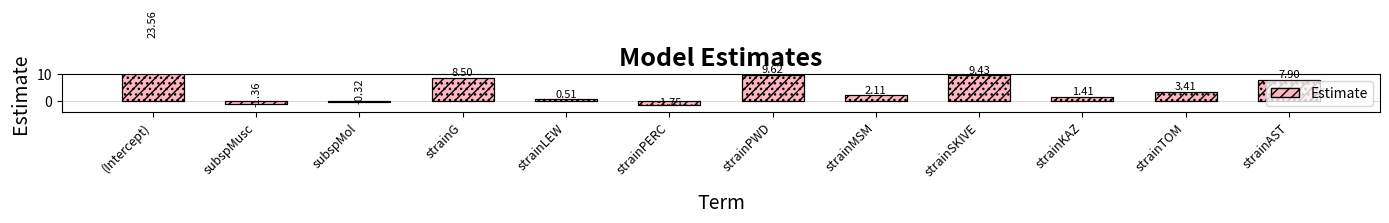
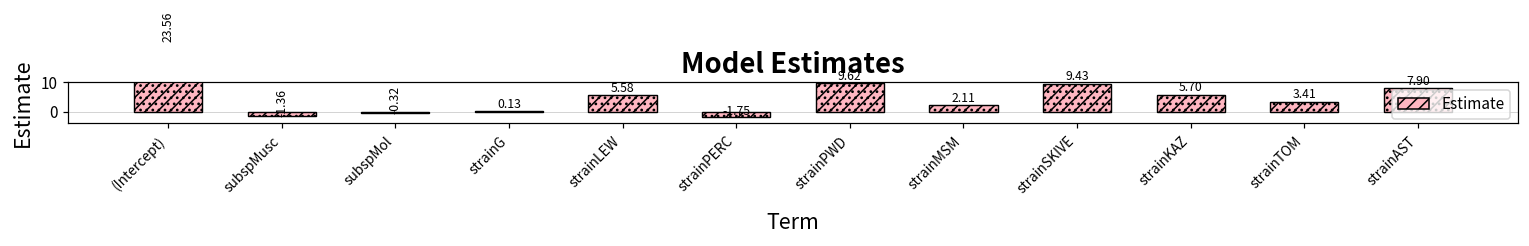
strainG: 8.50 -> 0.13
strainLEW: 0.51 -> 5.58
strainKAZ: 1.41 -> 5.70
